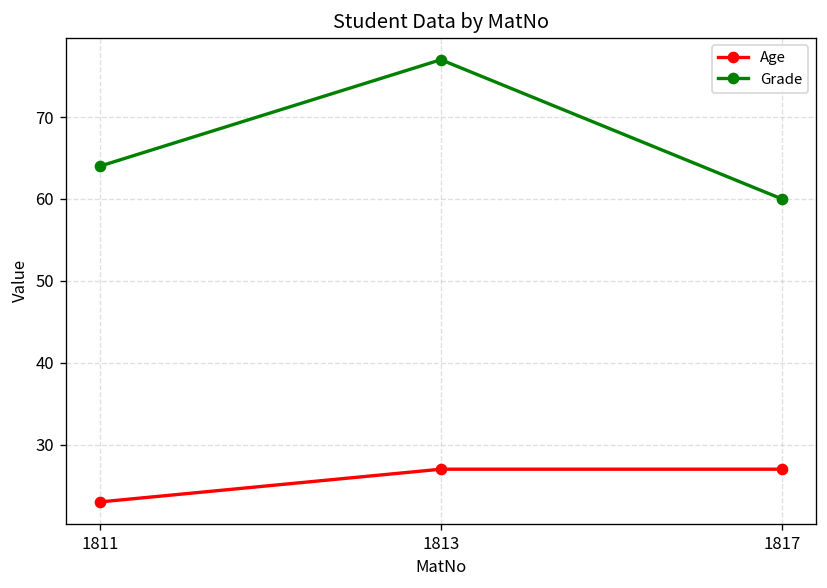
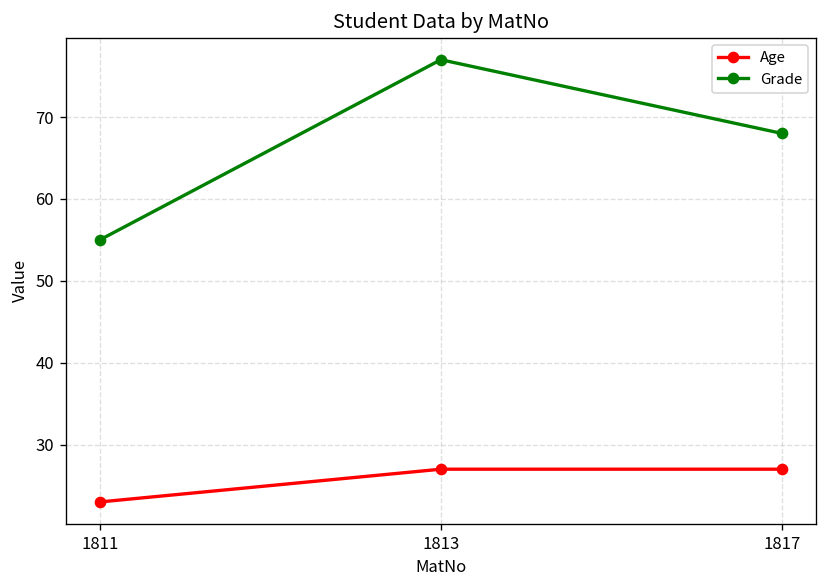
Grade, 1811: 64 -> 55
Grade, 1817: 60 -> 68
